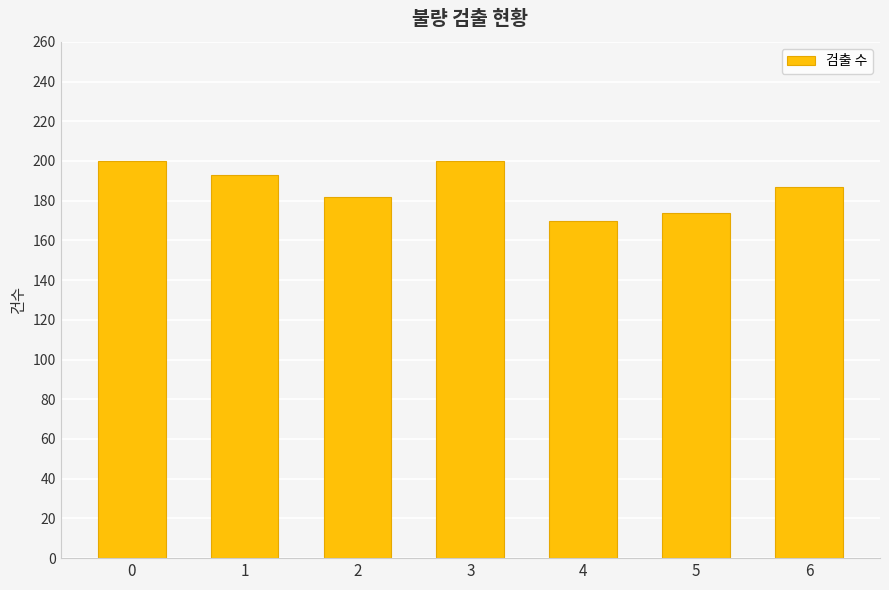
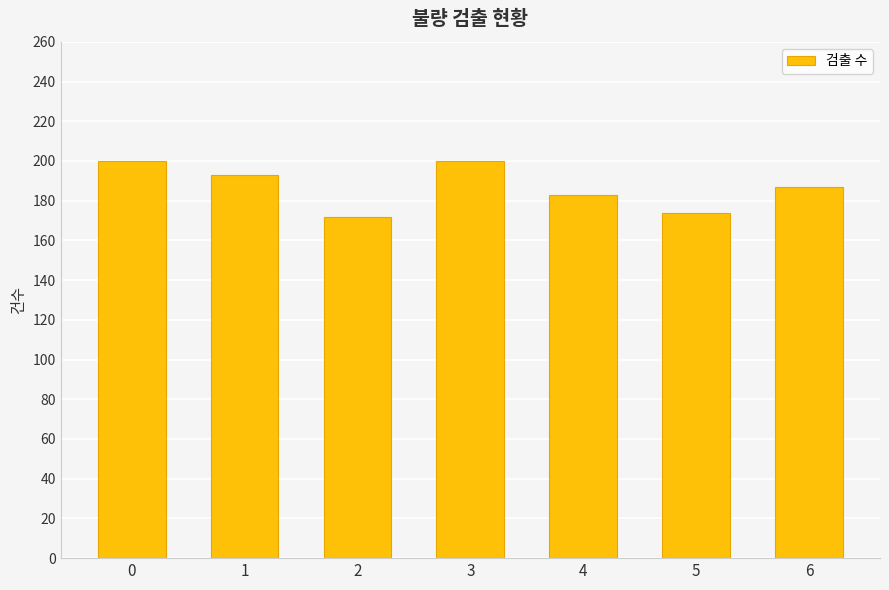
2: 182 -> 172
4: 170 -> 183
